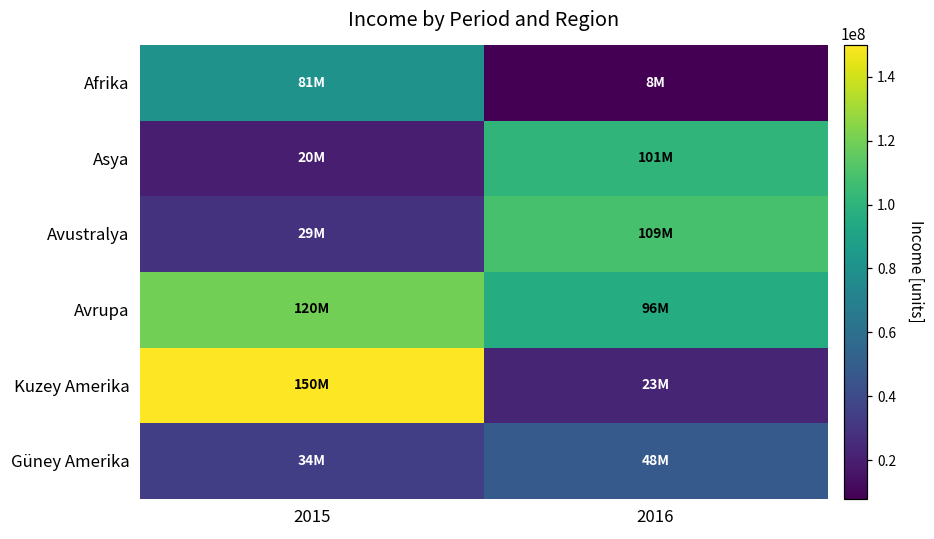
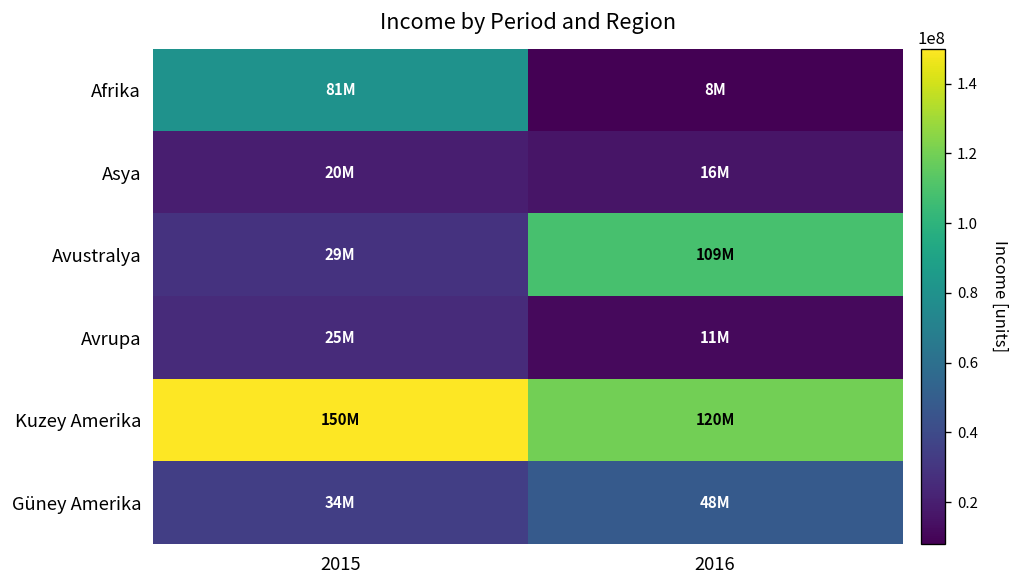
Asya, 2016: 101M -> 16M
Avrupa, 2015: 120M -> 25M
Avrupa, 2016: 96M -> 11M
Kuzey Amerika, 2016: 23M -> 120M
